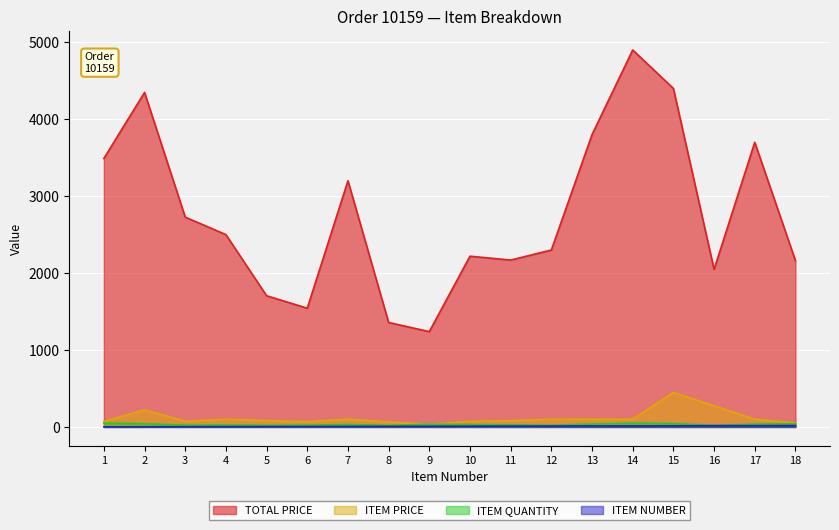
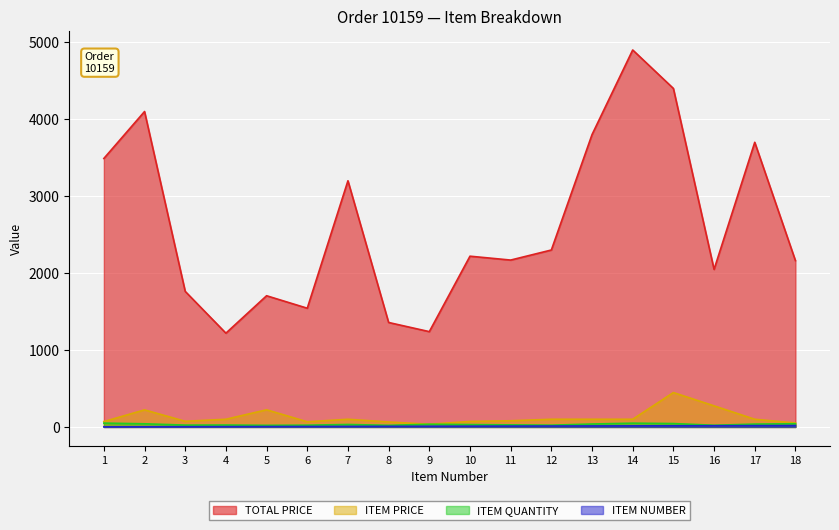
TOTAL PRICE, 2: 4300 -> 4100
TOTAL PRICE, 3: 2700 -> 1800
TOTAL PRICE, 4: 2500 -> 1200
ITEM PRICE, 5: 100 -> 200
